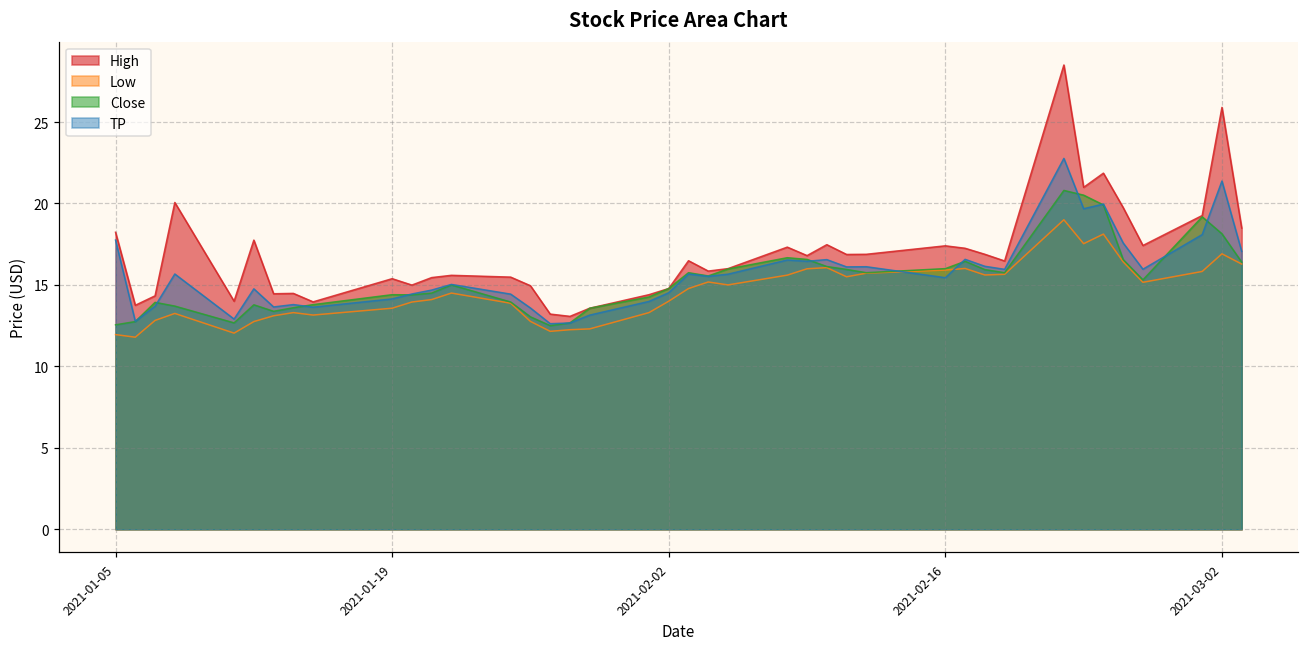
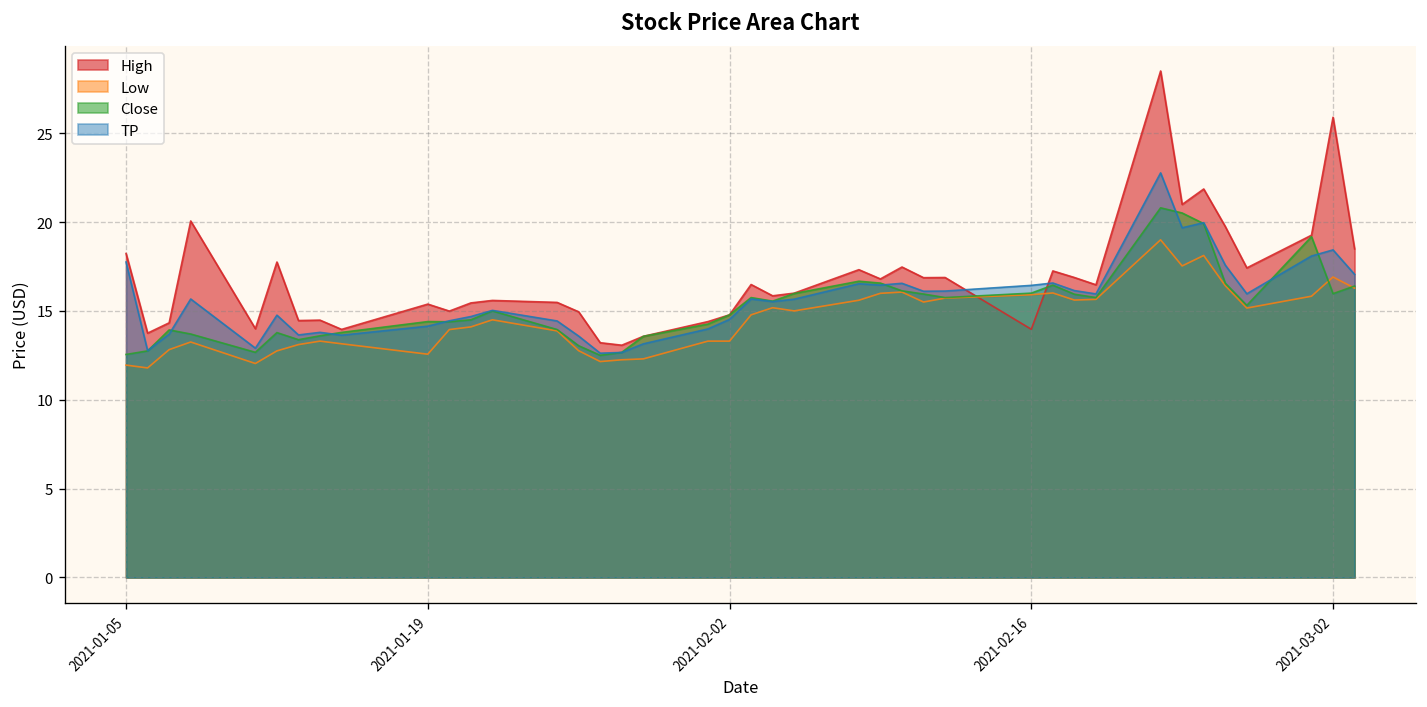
Low, 2021-01-19: 13.6 -> 12.6
Low, 2021-02-02: 14.0 -> 13.3
High, 2021-02-16: 17.4 -> 14.0
TP, 2021-02-16: 15.4 -> 16.4
Close, 2021-03-02: 18.1 -> 16.0
TP, 2021-03-02: 21.4 -> 18.4
